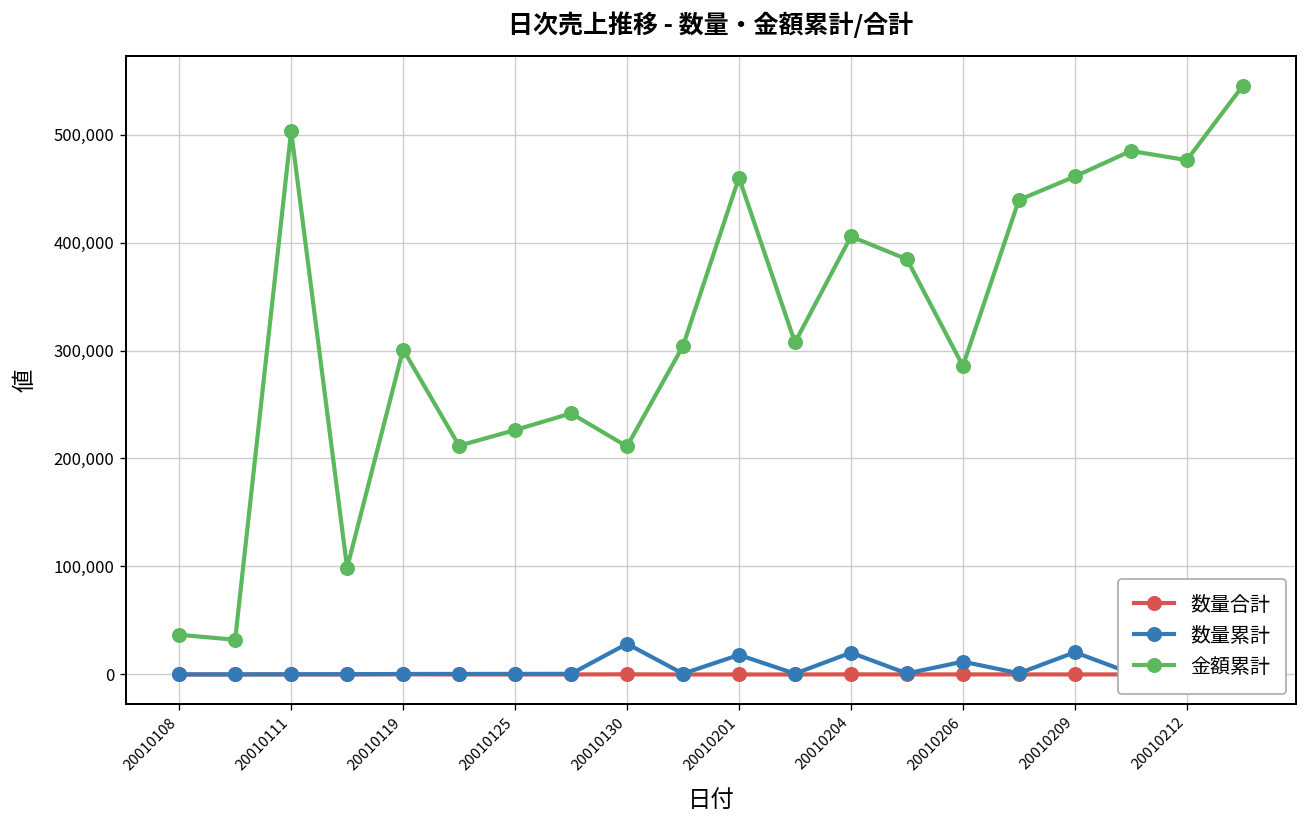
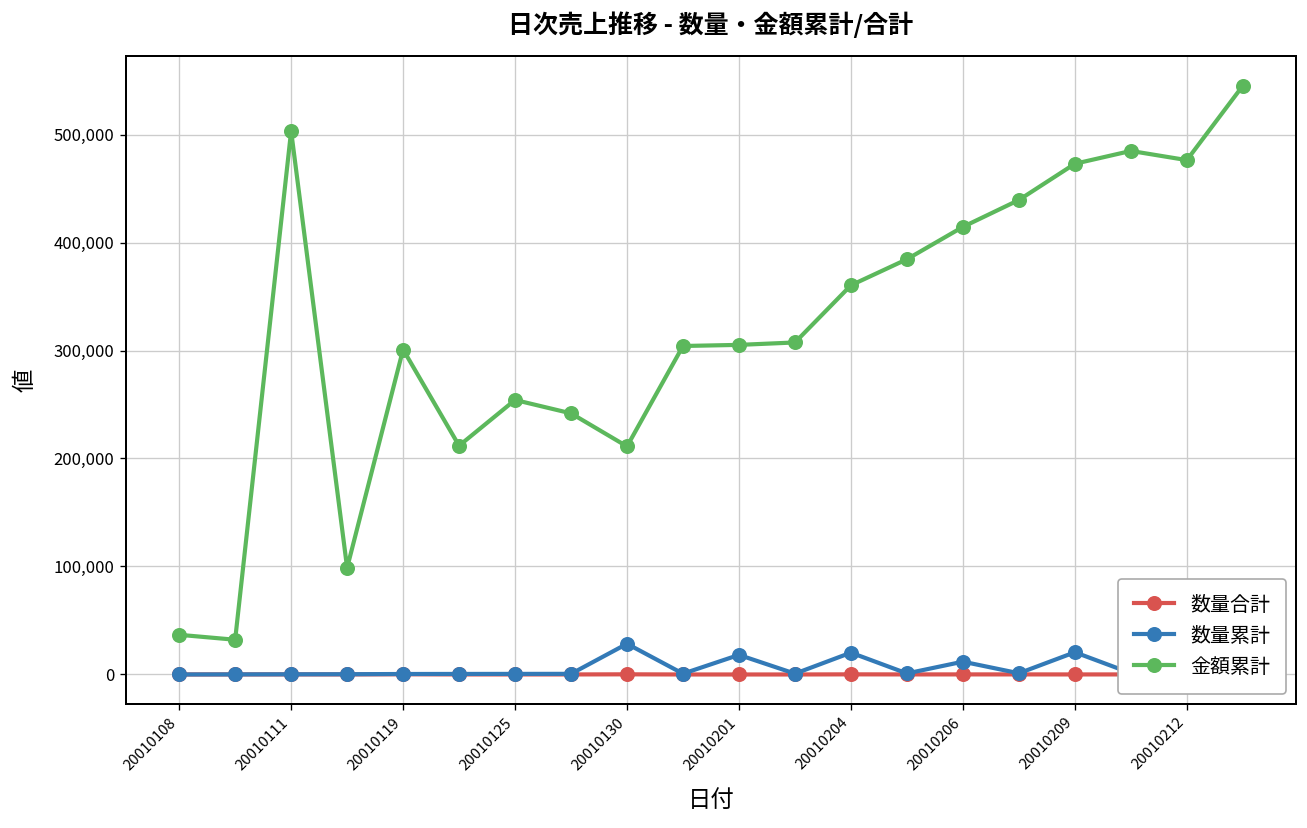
金額累計, 20010125: 230,000 -> 250,000
金額累計, 20010201: 460,000 -> 310,000
金額累計, 20010204: 410,000 -> 360,000
金額累計, 20010206: 290,000 -> 410,000
金額累計, 20010209: 460,000 -> 470,000
